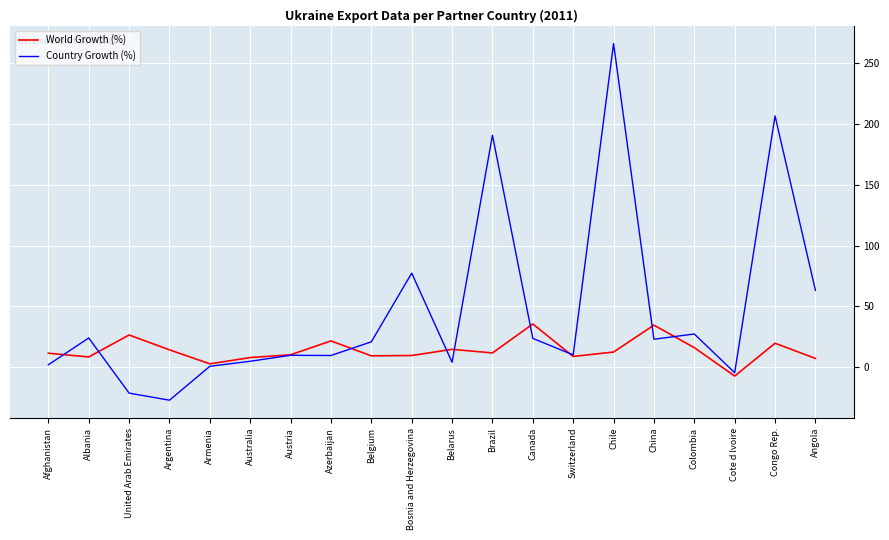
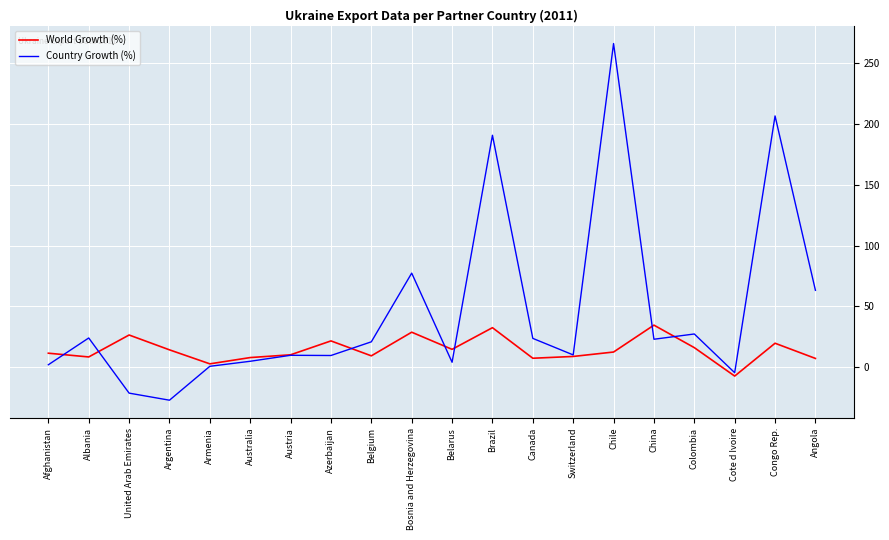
World Growth (%), Bosnia and Herzegovina: 9 -> 29
World Growth (%), Brazil: 12 -> 32
World Growth (%), Canada: 35 -> 7
